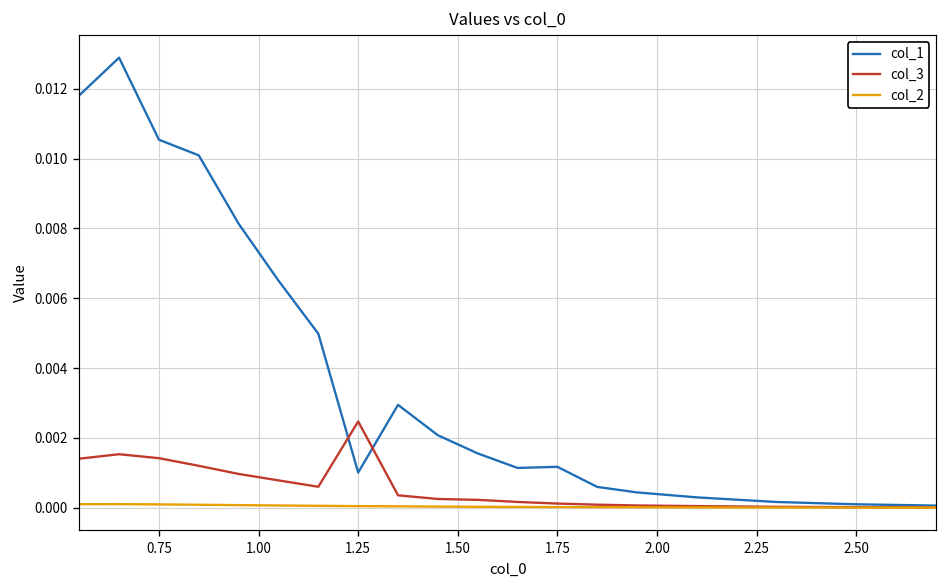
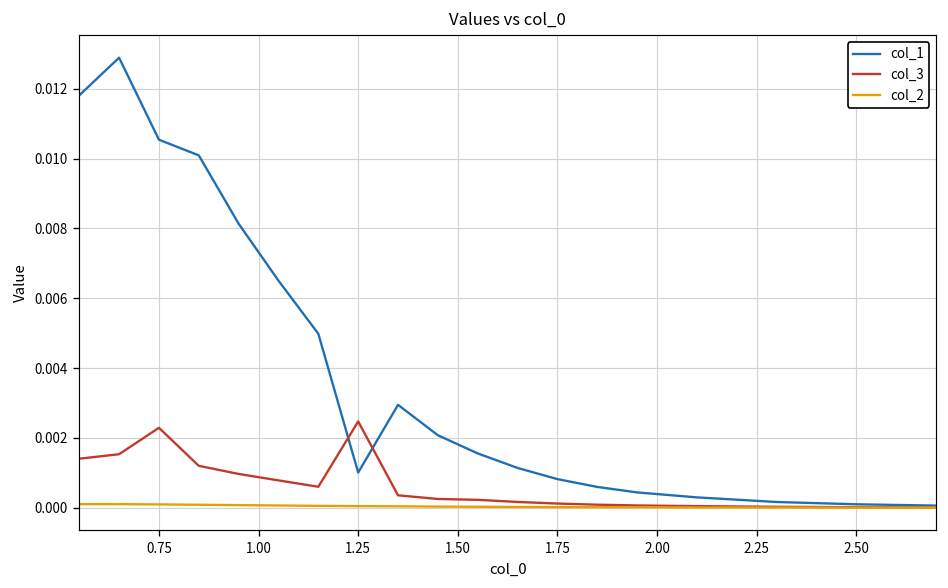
col_3, 0.75: 0.0014 -> 0.0023
col_1, 1.75: 0.0012 -> 0.0008
